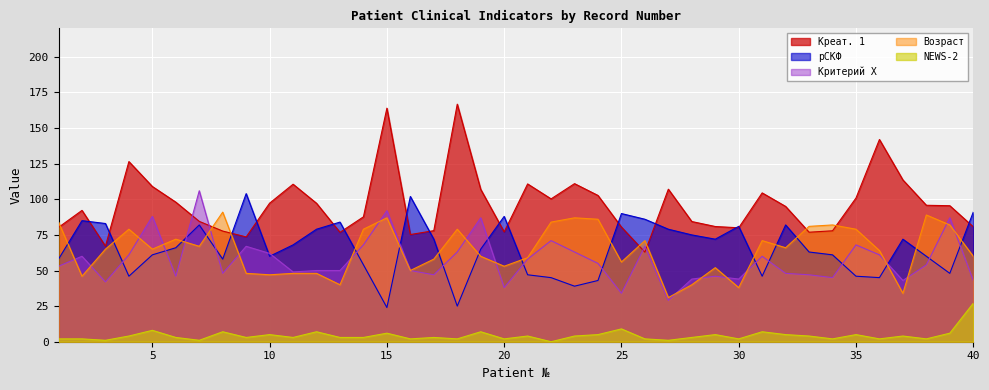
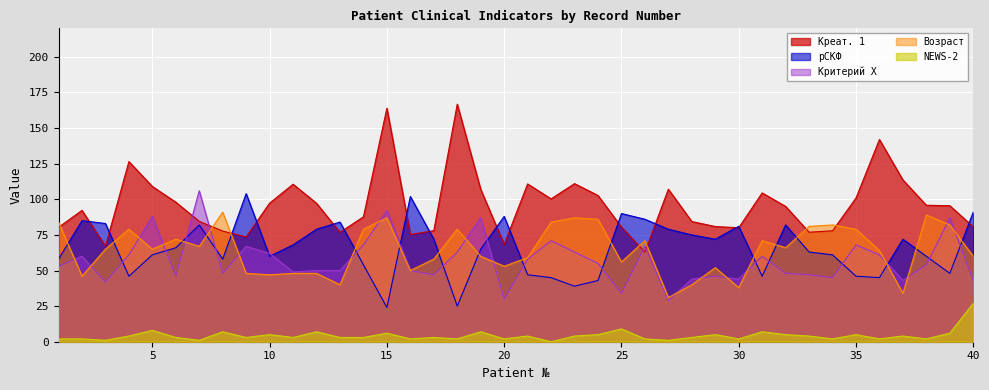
Креат. 1, 20: 77 -> 68
Критерий Х, 20: 38 -> 30
